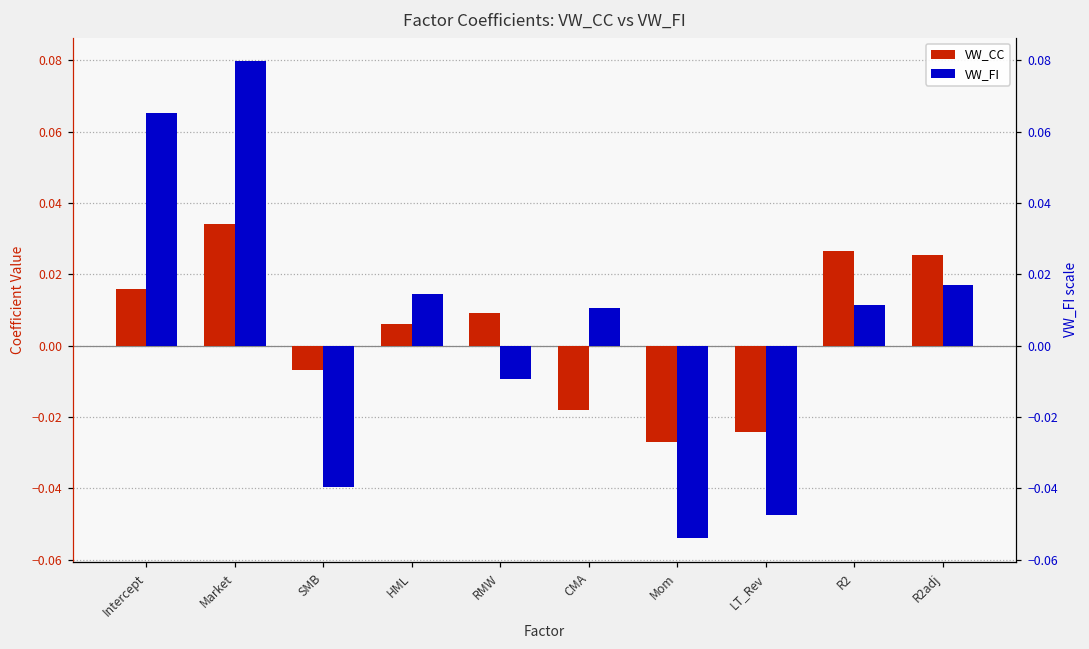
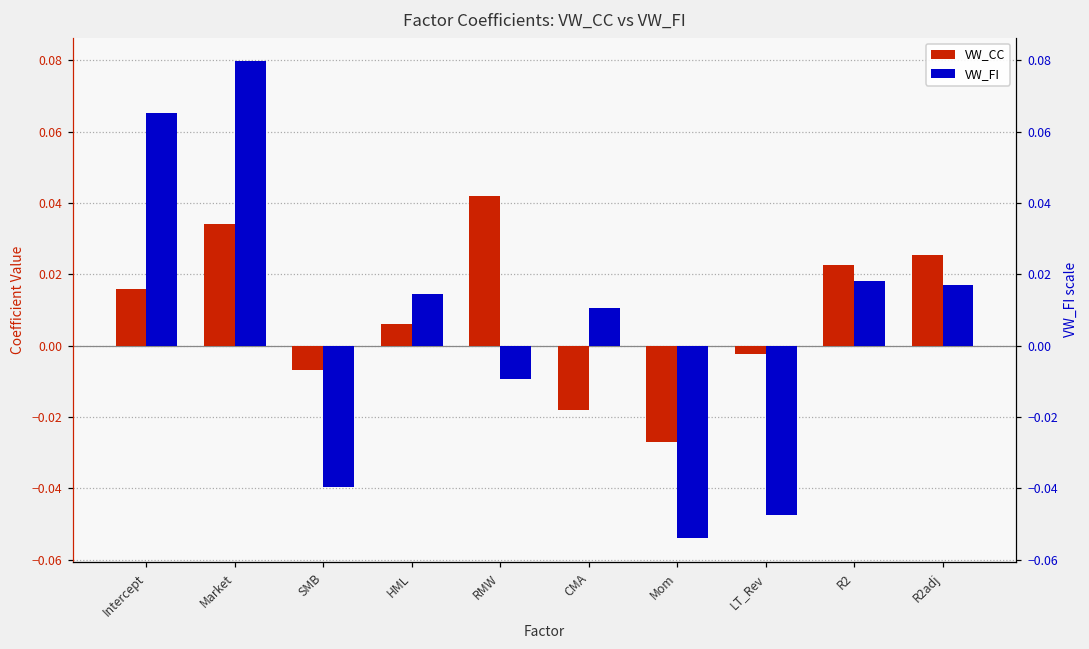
VW_CC, RMW: 0.009 -> 0.042
VW_CC, LT_Rev: -0.024 -> -0.002
VW_CC, R2: 0.026 -> 0.023
VW_FI, R2: 0.011 -> 0.018
